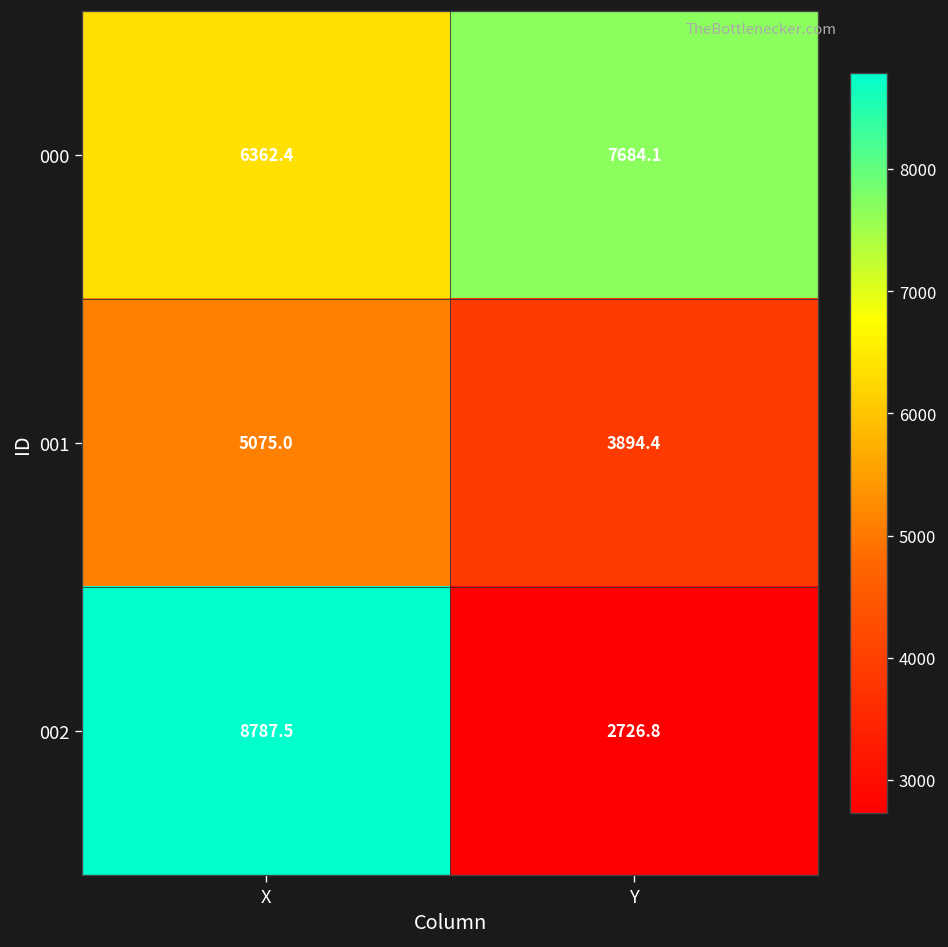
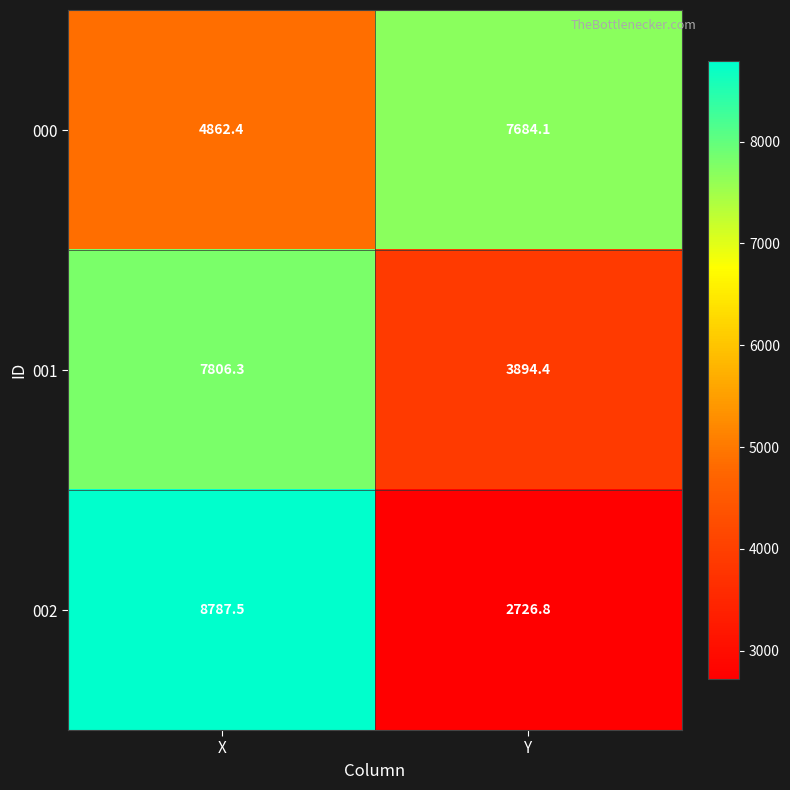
000, X: 6362.4 -> 4862.4
001, X: 5075.0 -> 7806.3
